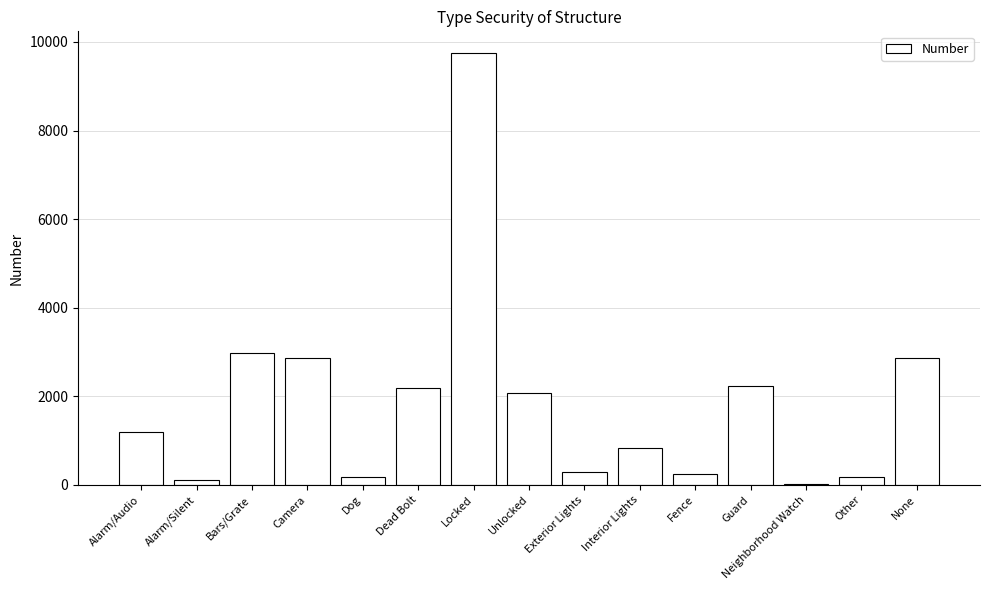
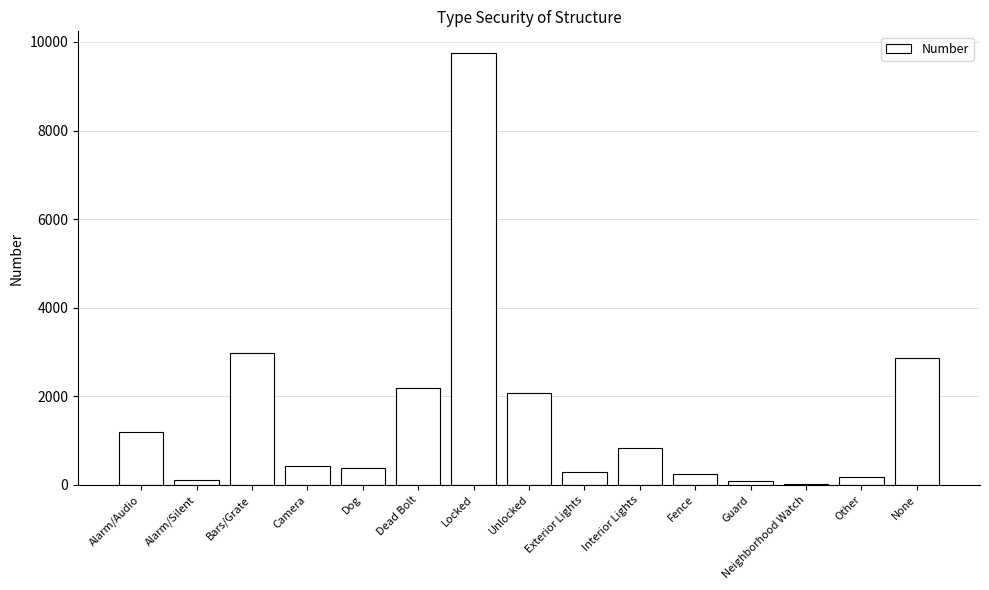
Camera: 2900 -> 400
Dog: 200 -> 400
Guard: 2200 -> 100
